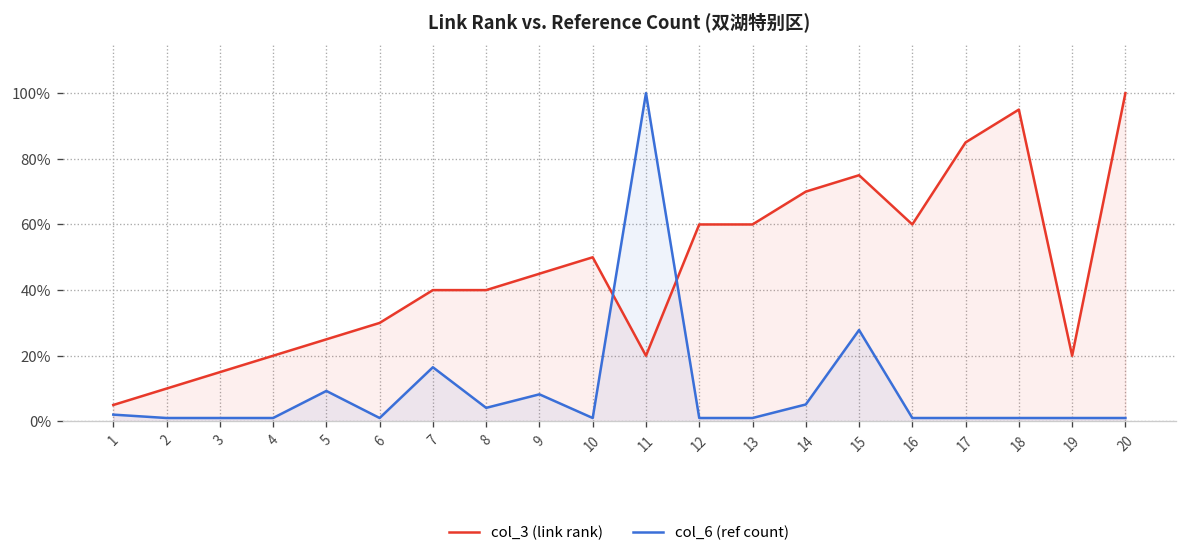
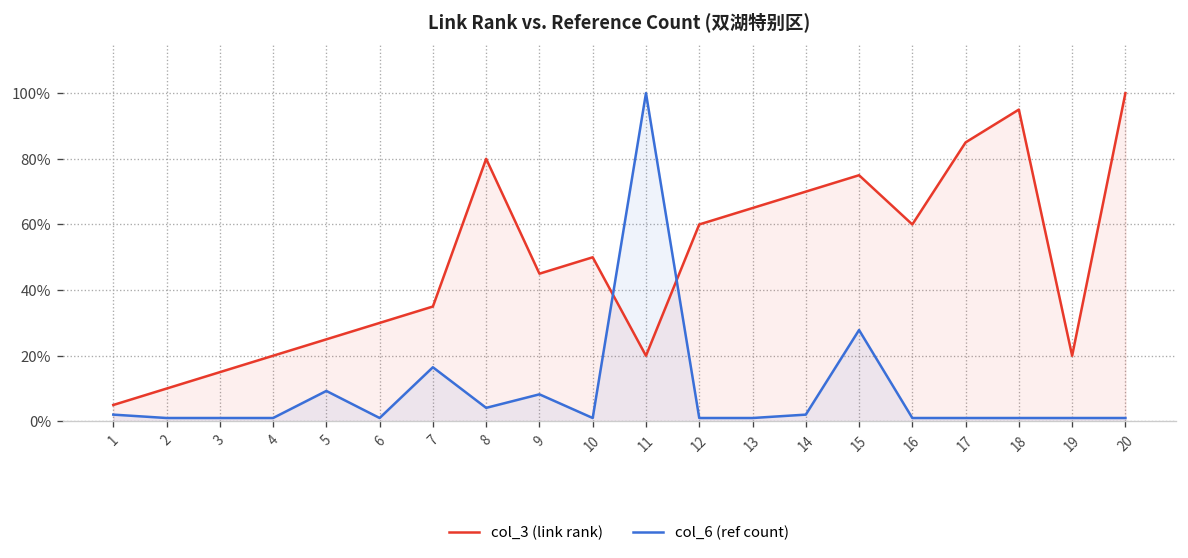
col_3 (link rank), 7: 40% -> 35%
col_3 (link rank), 8: 40% -> 80%
col_3 (link rank), 13: 60% -> 65%
col_6 (ref count), 14: 5% -> 2%
